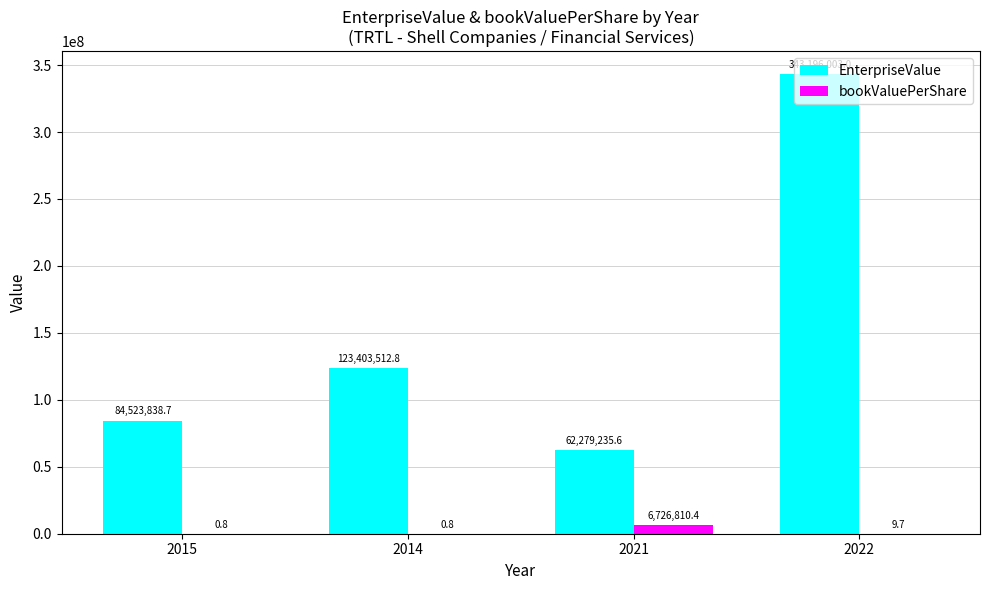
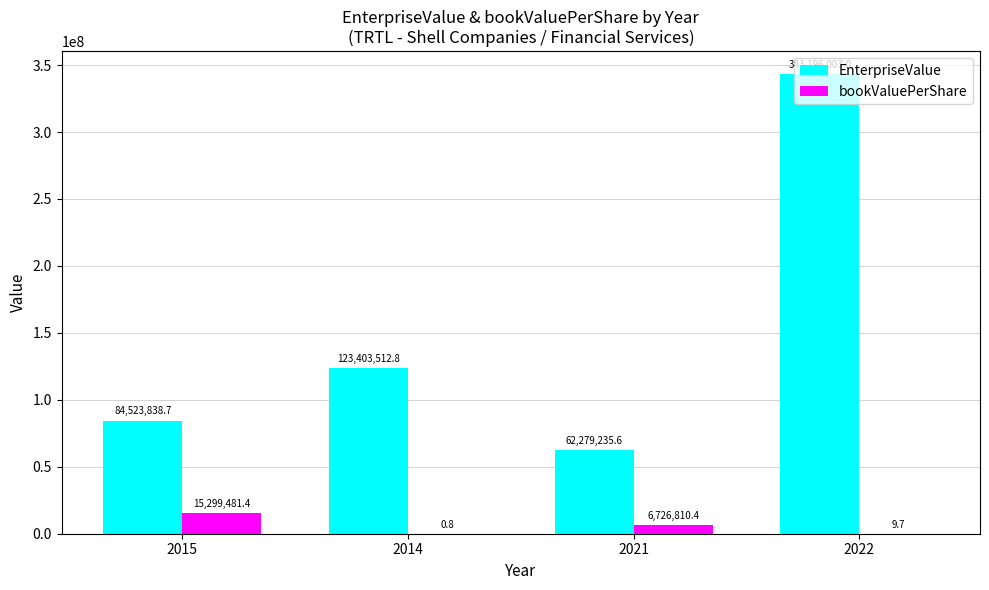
bookValuePerShare, 2015: 0.8 -> 15,299,481.4
